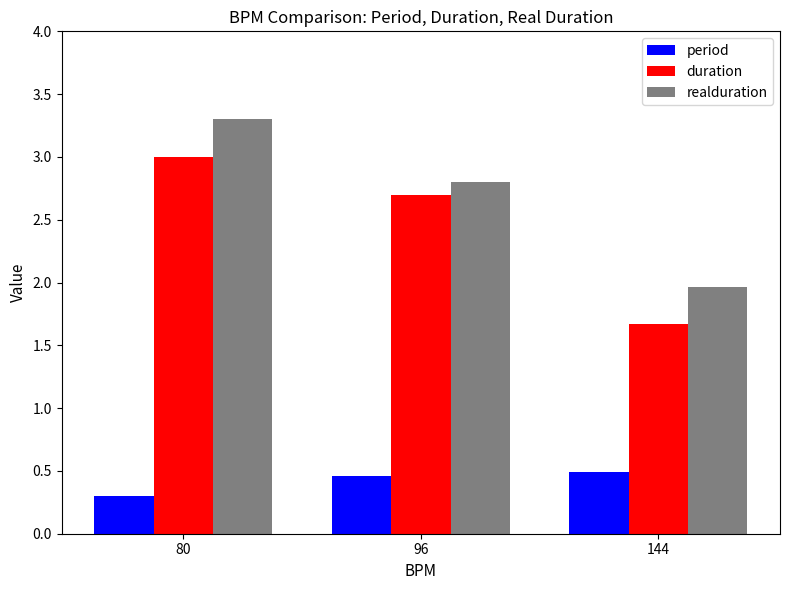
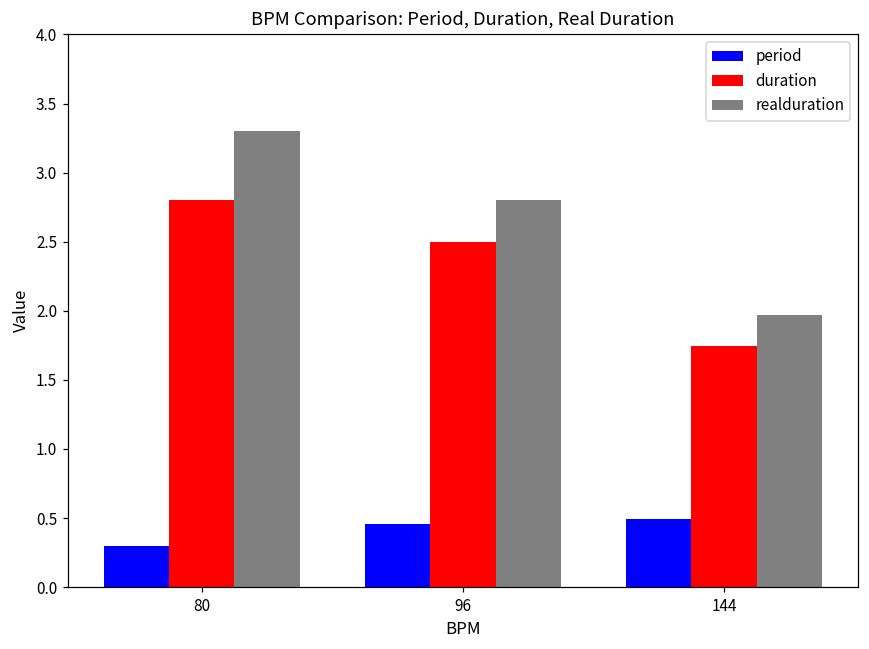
duration, 80: 3.0 -> 2.8
duration, 96: 2.7 -> 2.5
duration, 144: 1.67 -> 1.75
